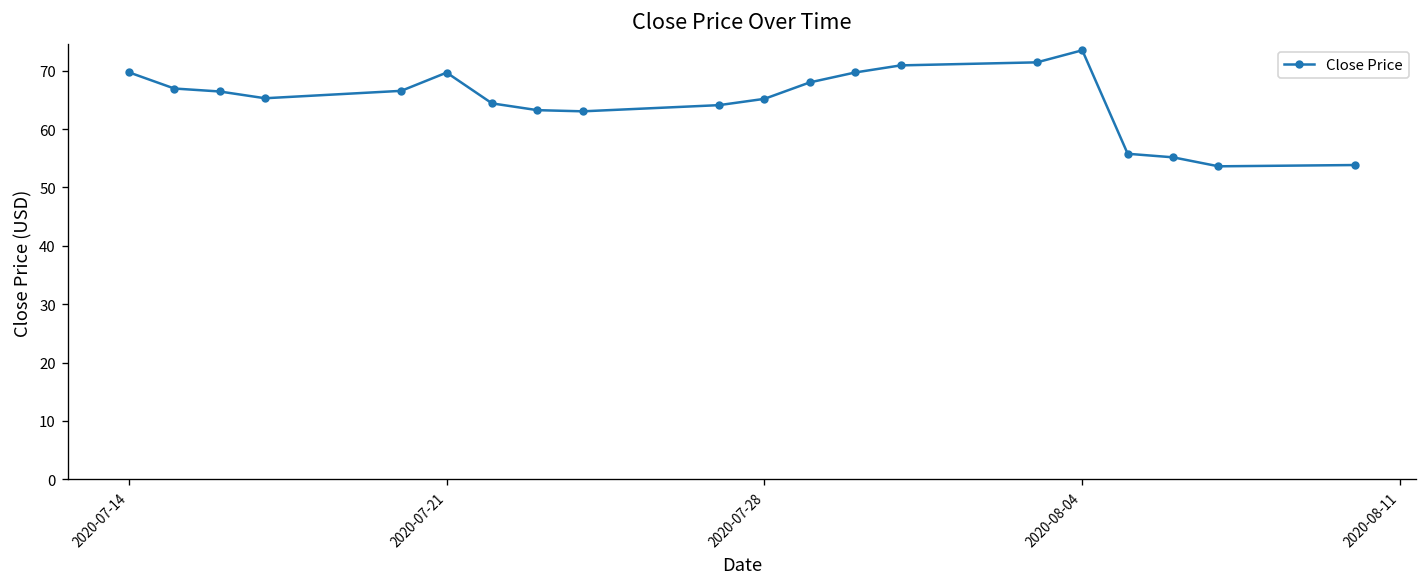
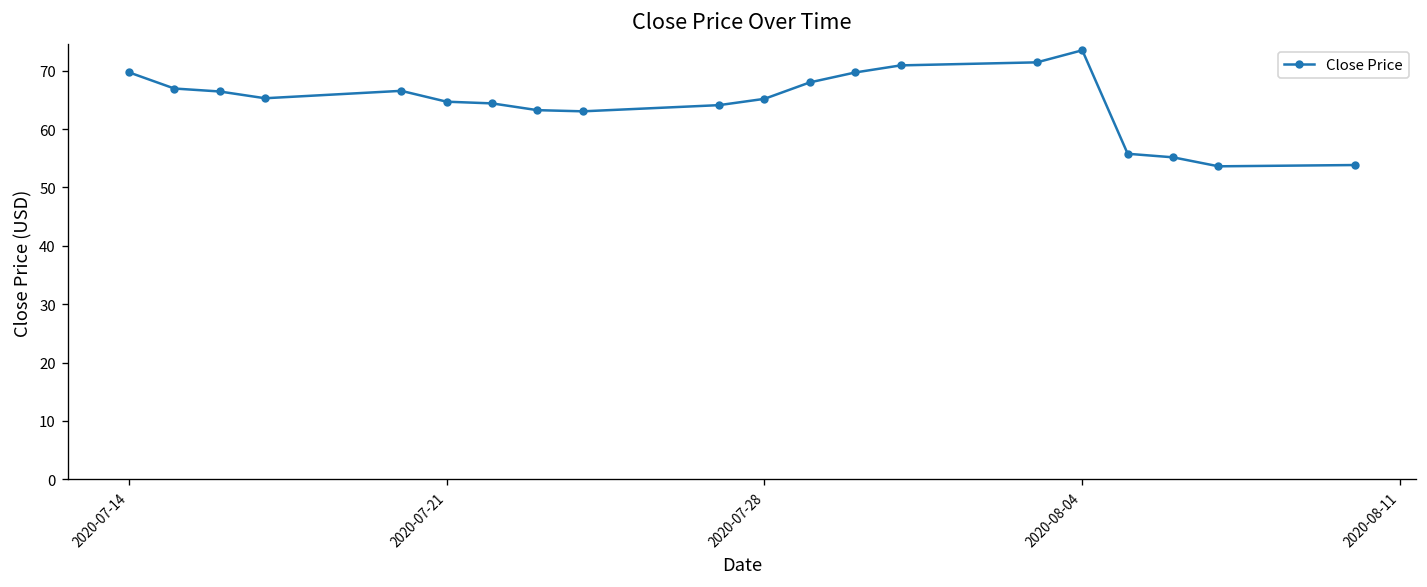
2020-07-21: 70 -> 65
